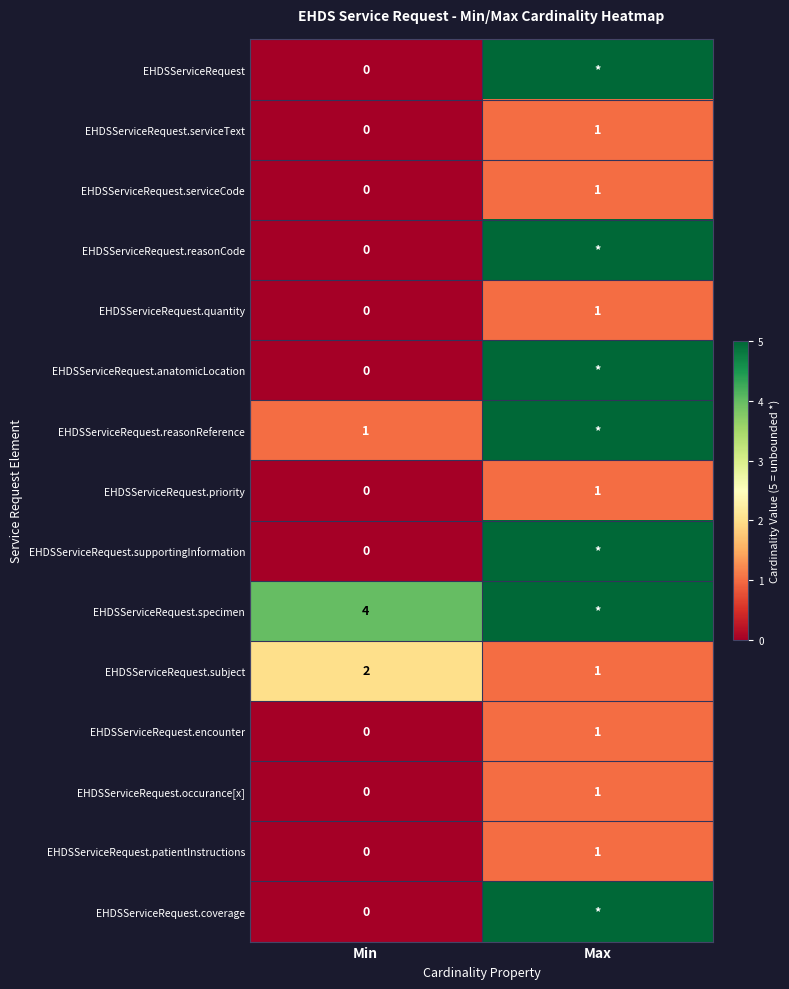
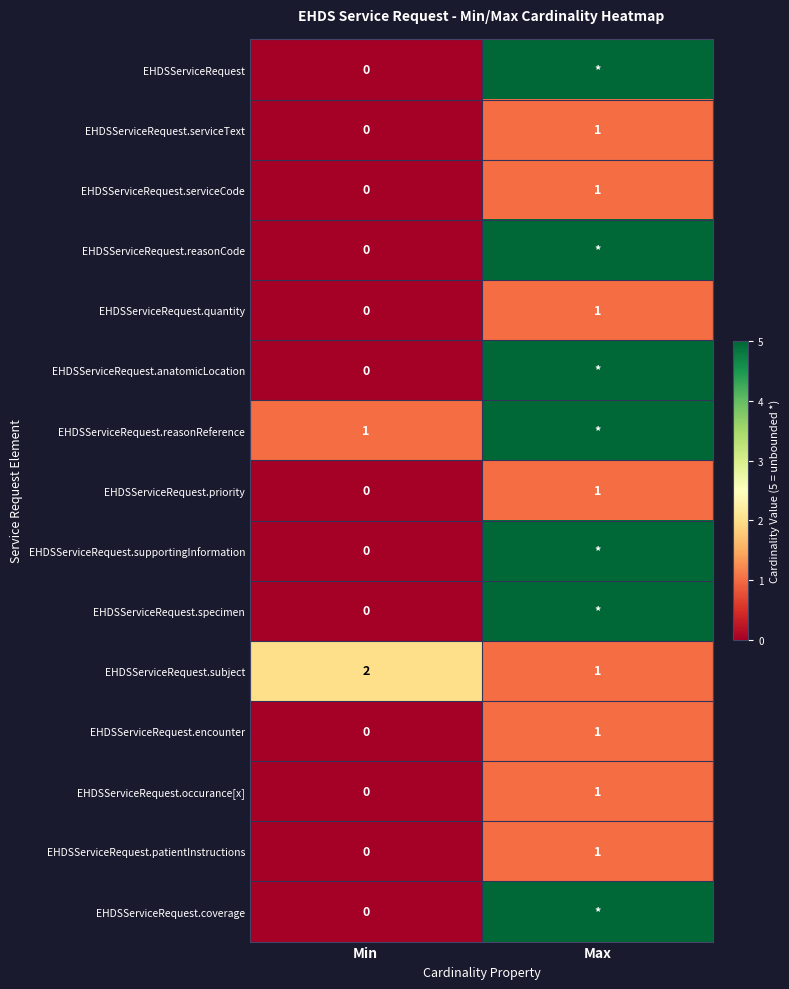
EHDSServiceRequest.specimen, Min: 4 -> 0
